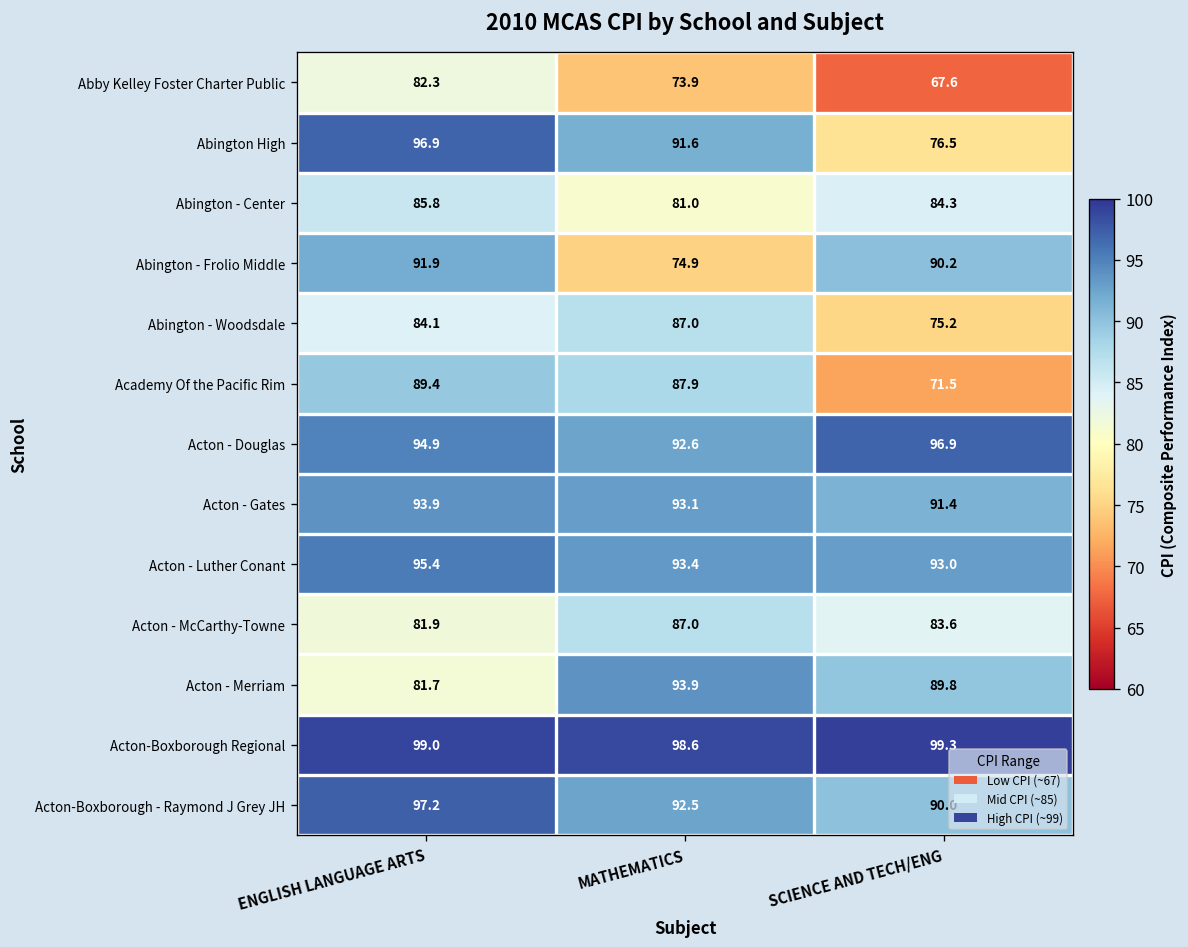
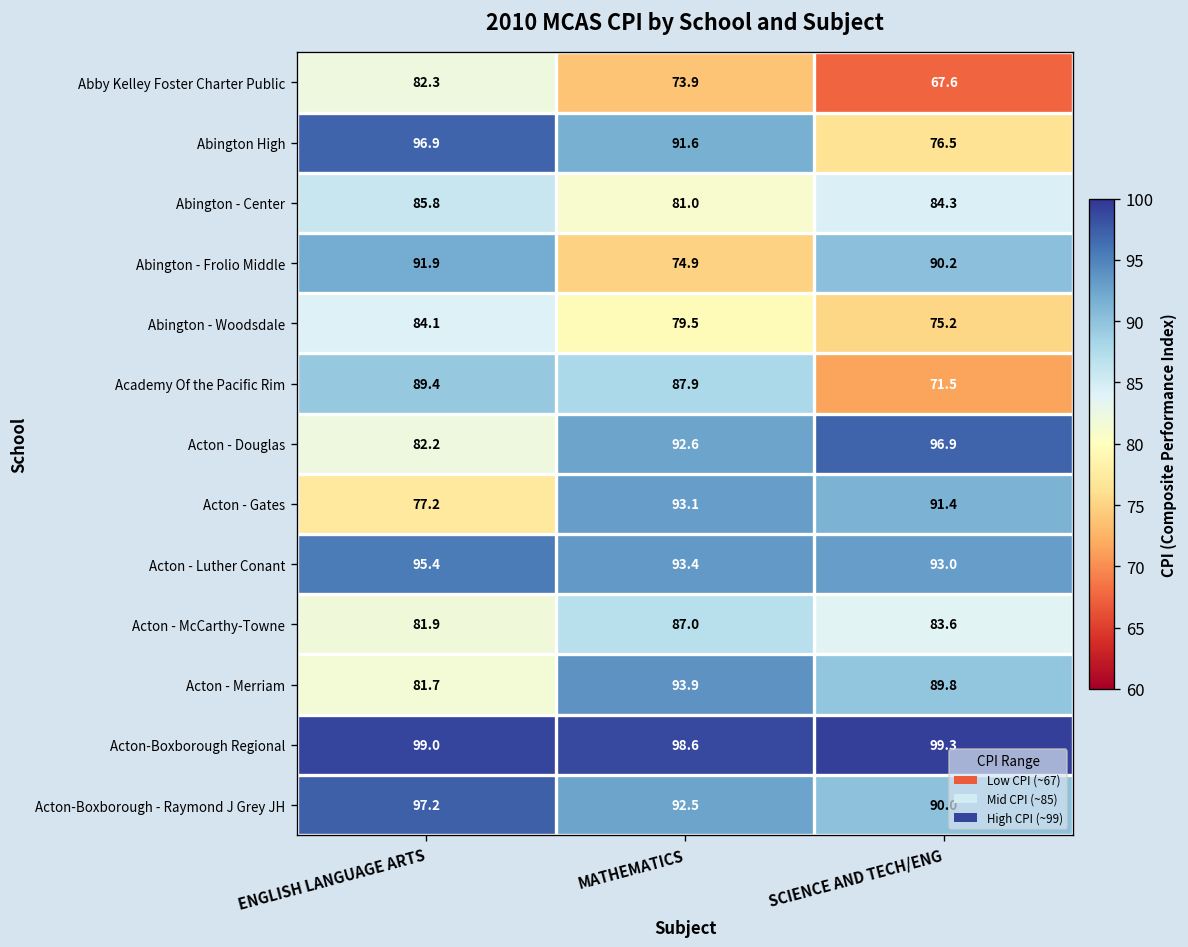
Abington - Woodsdale, MATHEMATICS: 87.0 -> 79.5
Acton - Douglas, ENGLISH LANGUAGE ARTS: 94.9 -> 82.2
Acton - Gates, ENGLISH LANGUAGE ARTS: 93.9 -> 77.2
